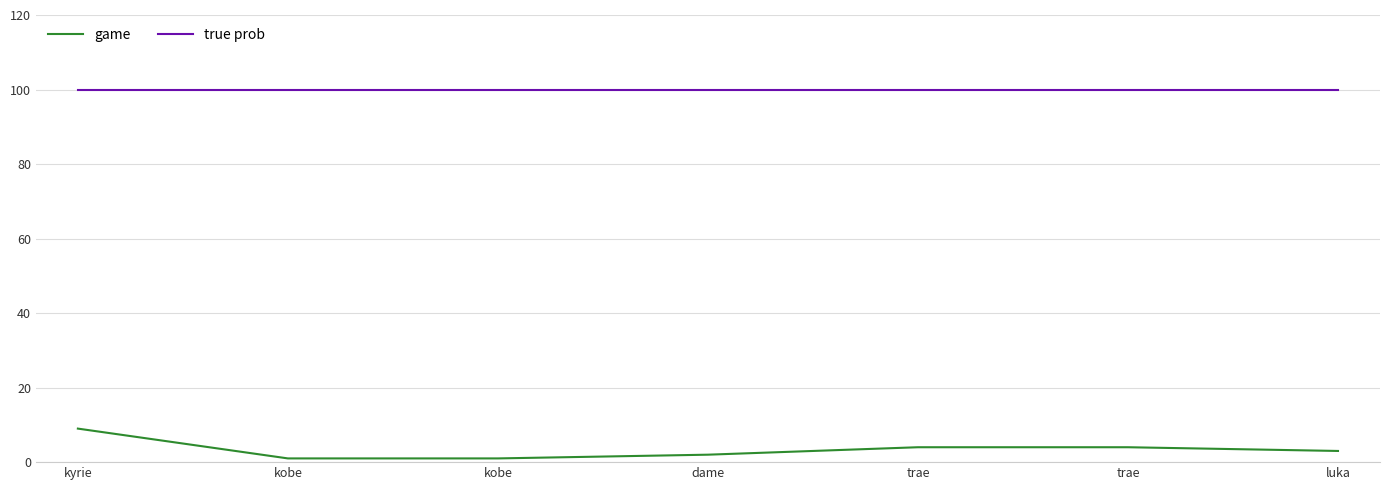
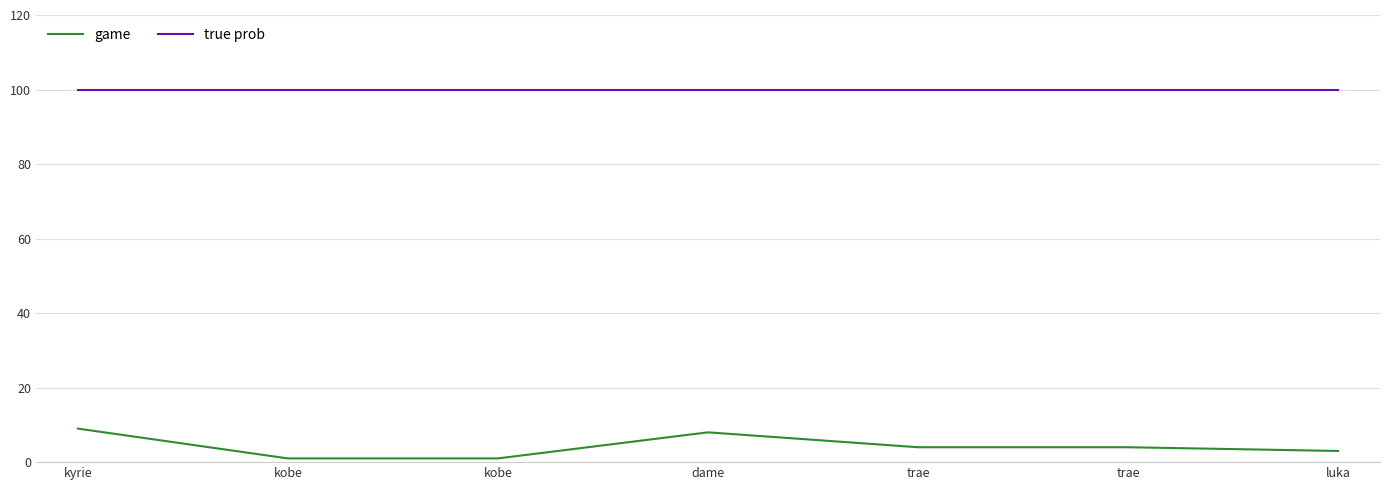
game, dame: 2 -> 8
